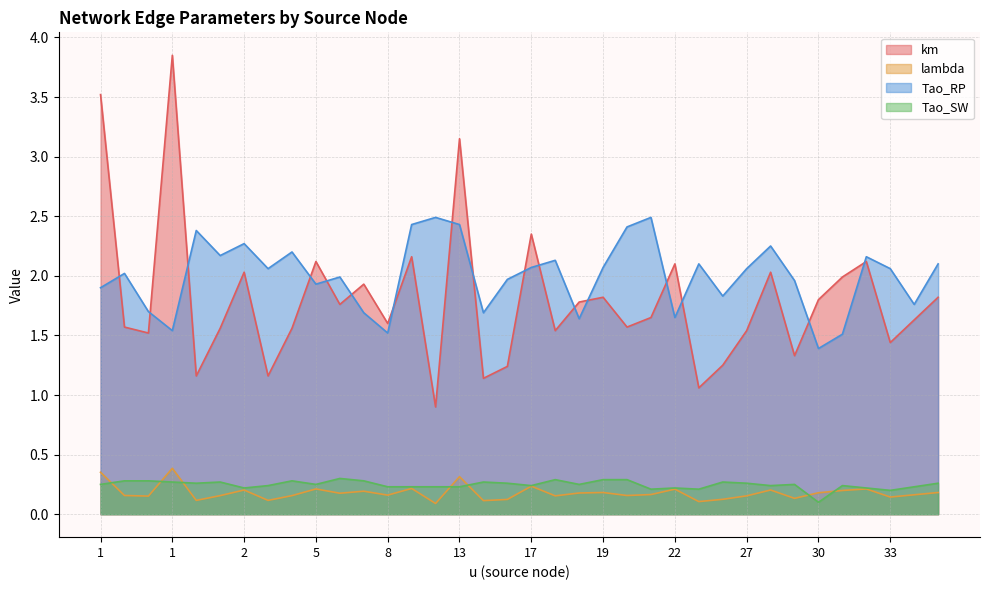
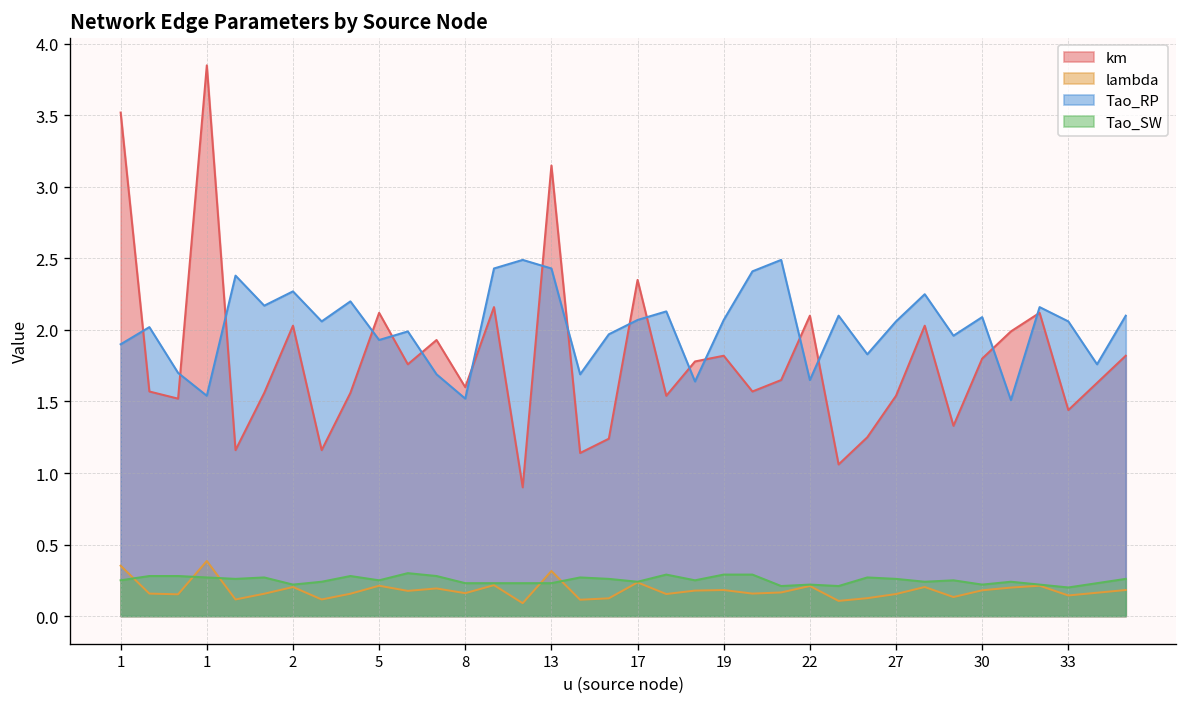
Tao_RP, 30: 1.39 -> 2.09
Tao_SW, 30: 0.10 -> 0.22
